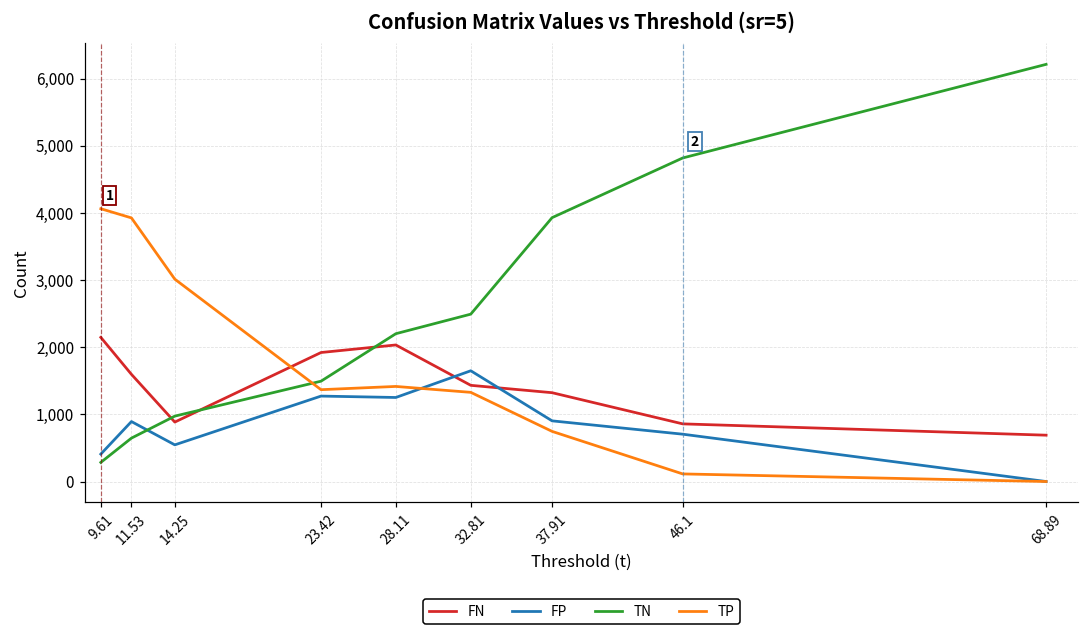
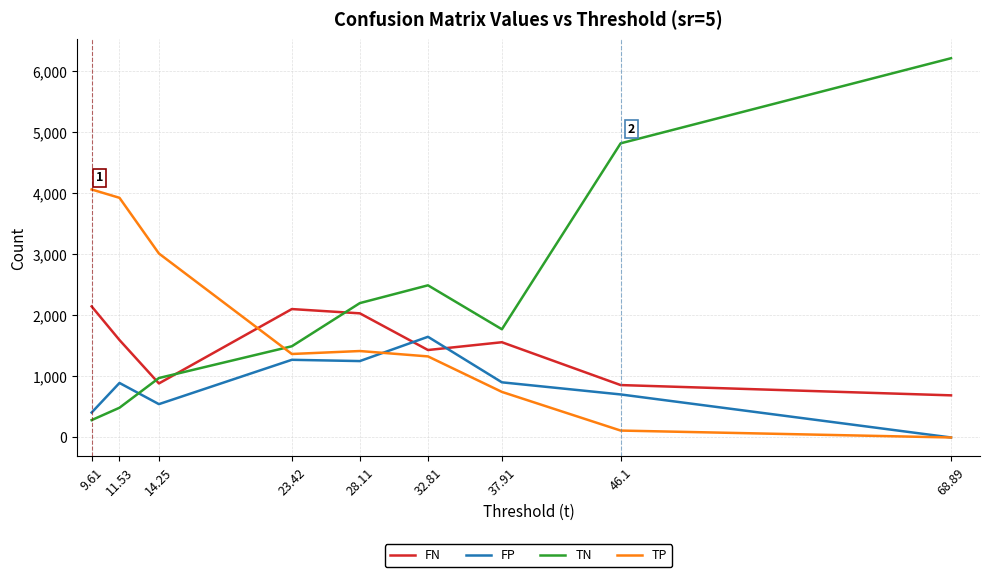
TN, 11.53: 600 -> 500
FN, 23.42: 1,900 -> 2,100
FN, 37.91: 1,300 -> 1,600
TN, 37.91: 3,900 -> 1,800
